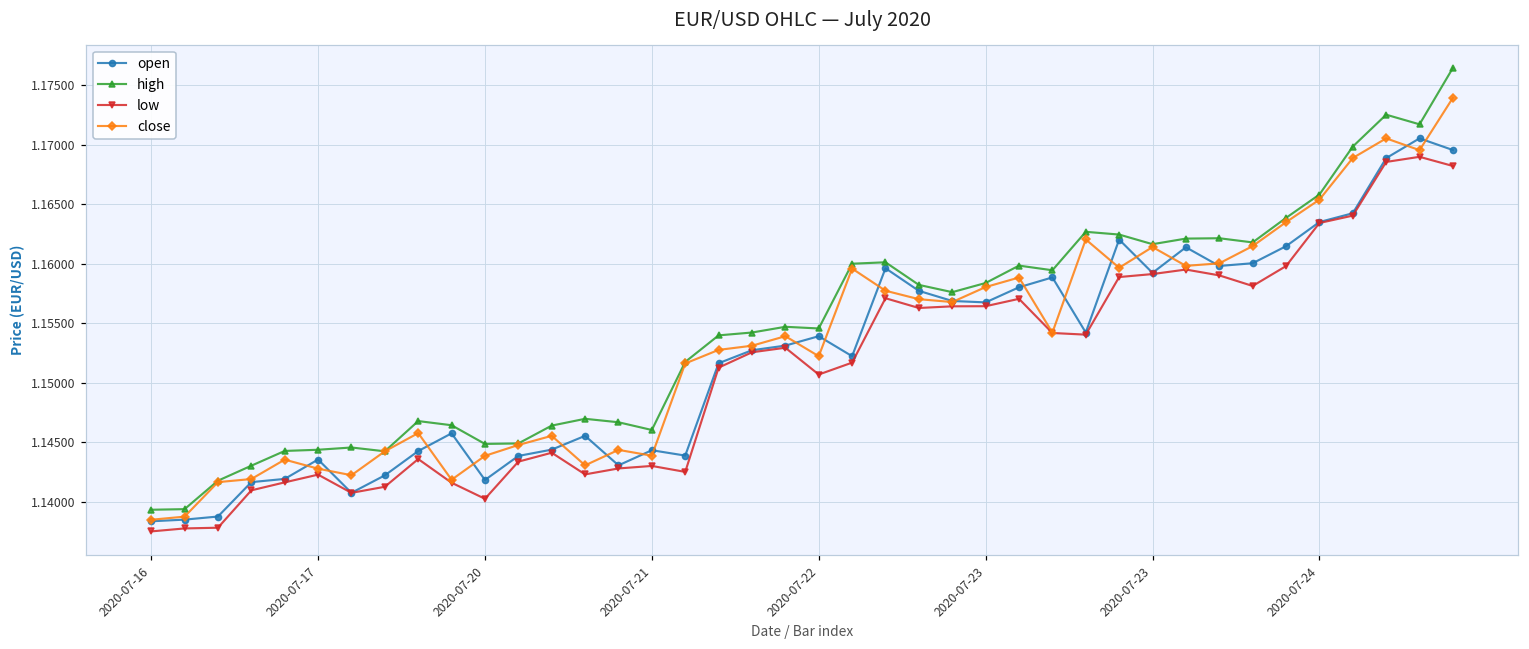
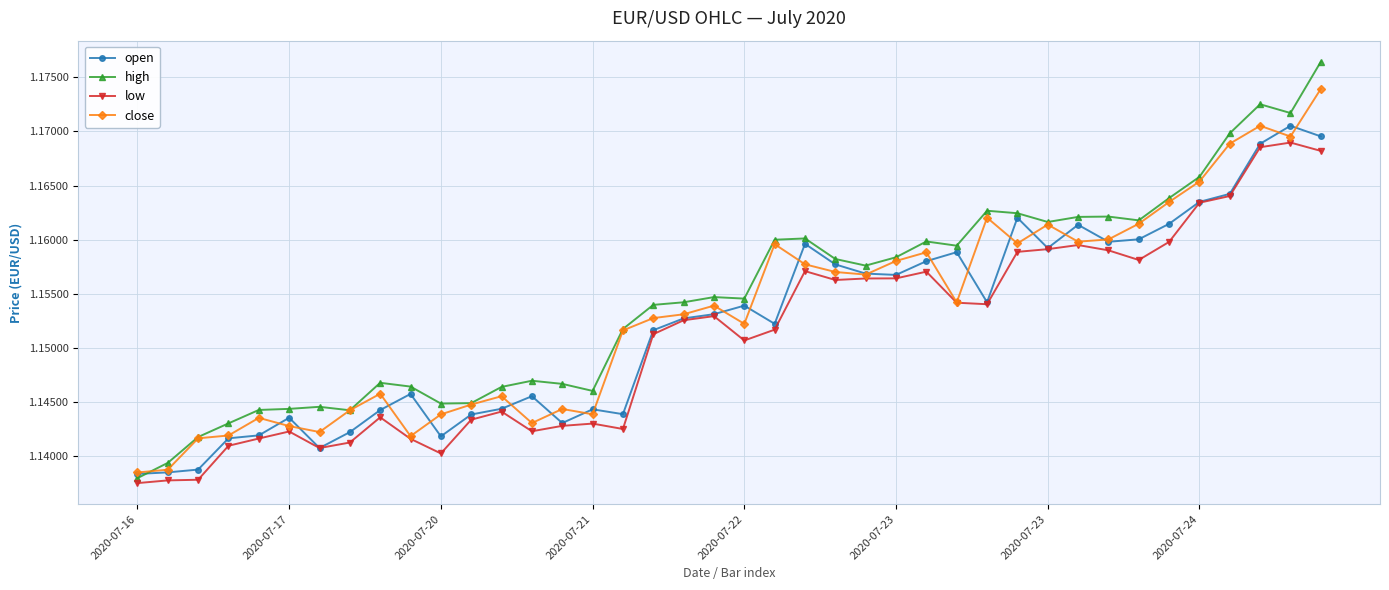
high, 2020-07-16: 1.1393 -> 1.1380
